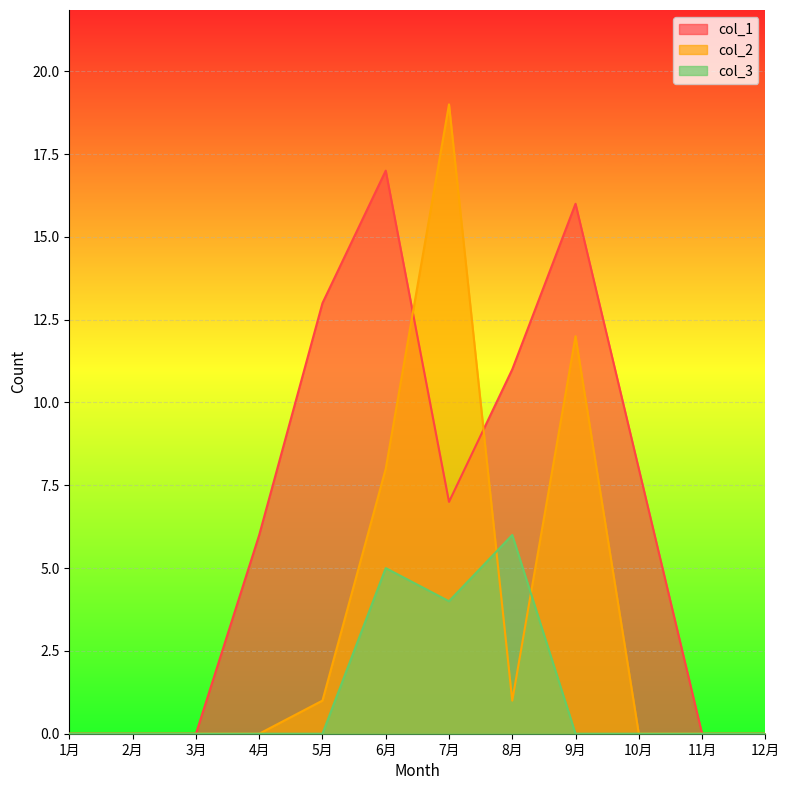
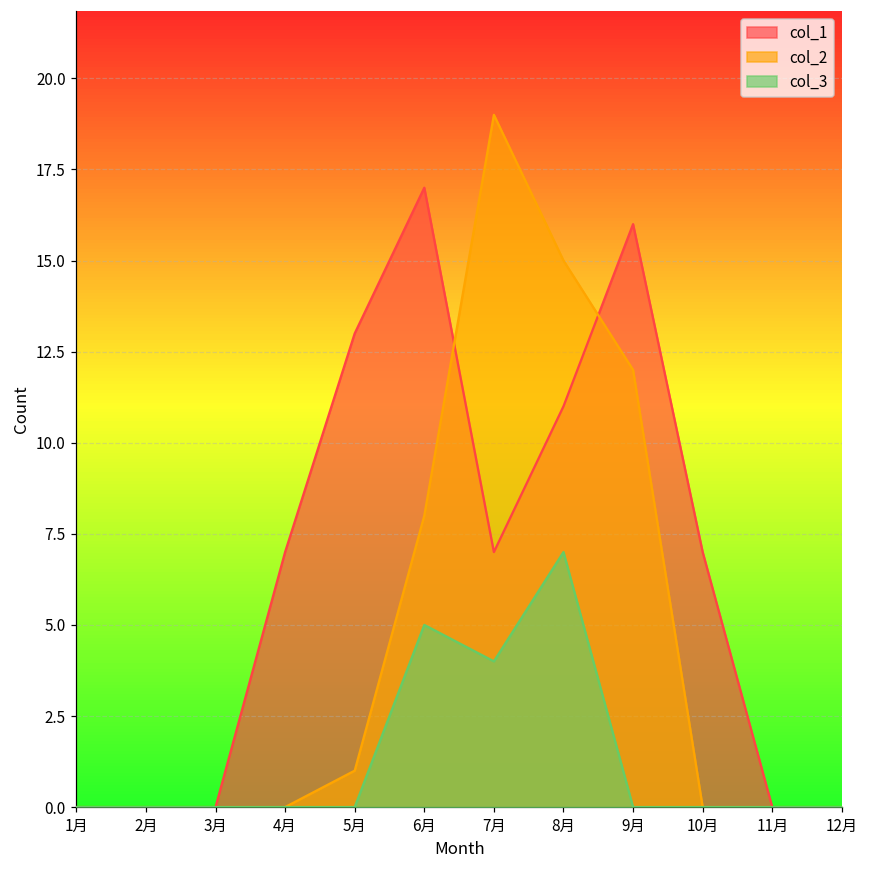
col_1, 4月: 6 -> 7
col_2, 8月: 1 -> 15
col_3, 8月: 6 -> 7
col_1, 10月: 8 -> 7
